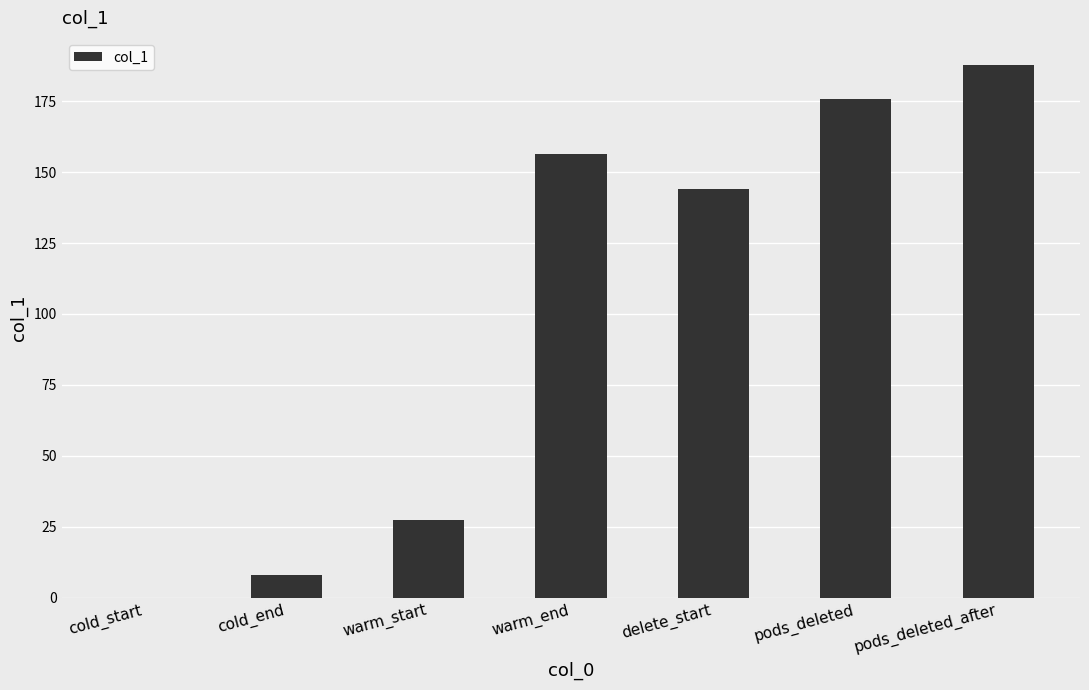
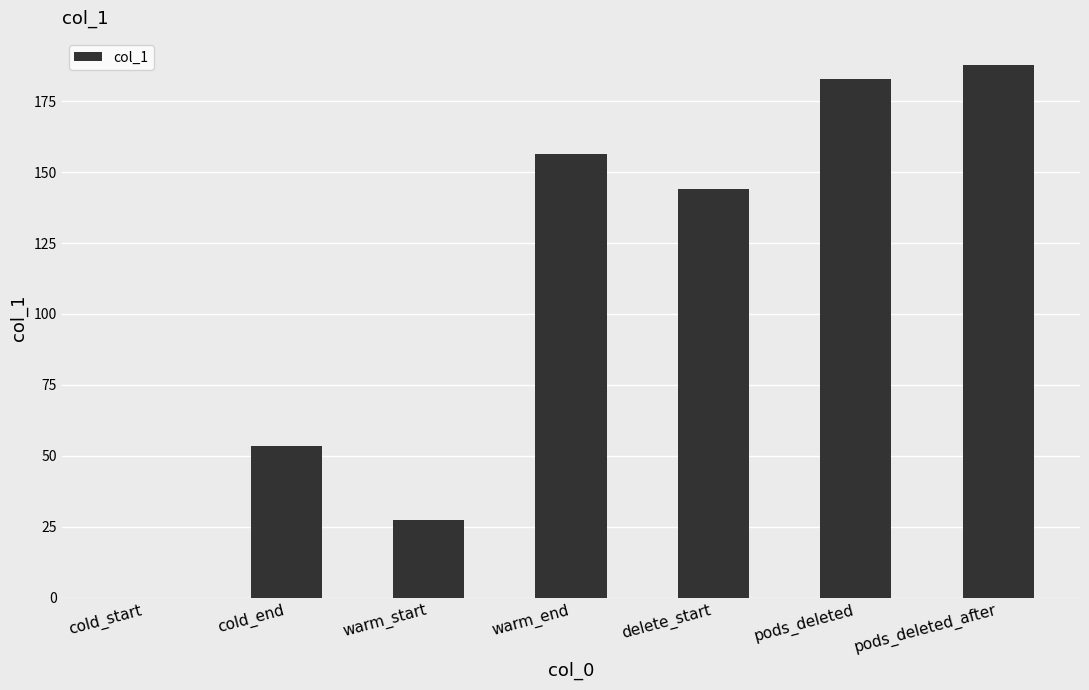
cold_end: 8 -> 53
pods_deleted: 176 -> 183
